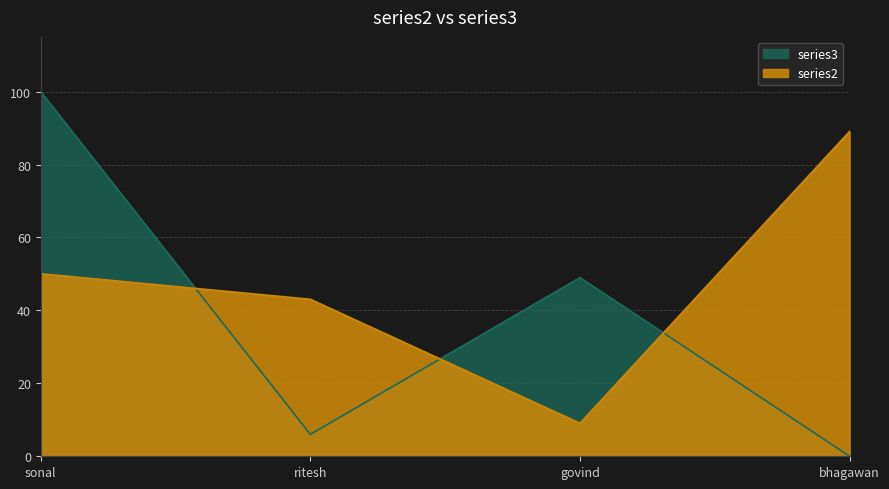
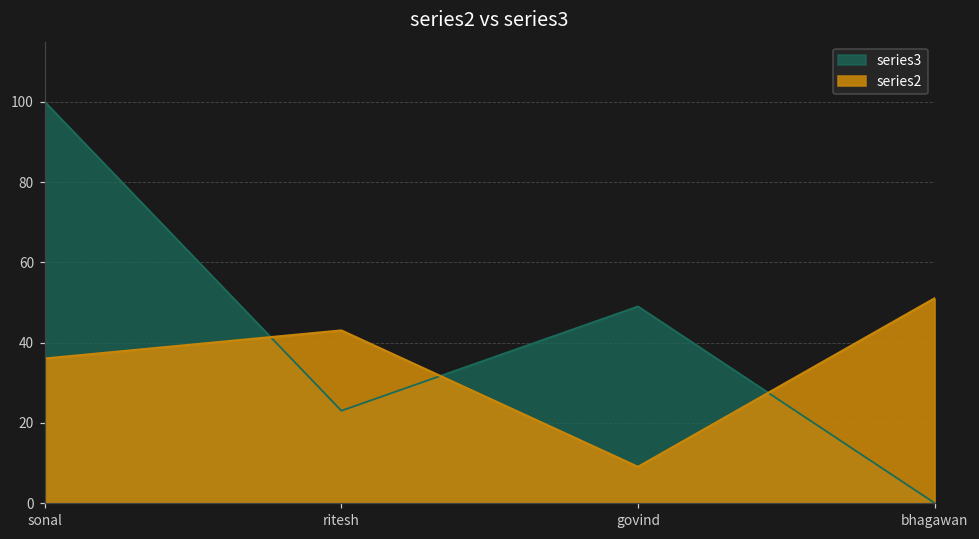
series2, sonal: 50 -> 36
series3, ritesh: 6 -> 23
series2, bhagawan: 89 -> 51
